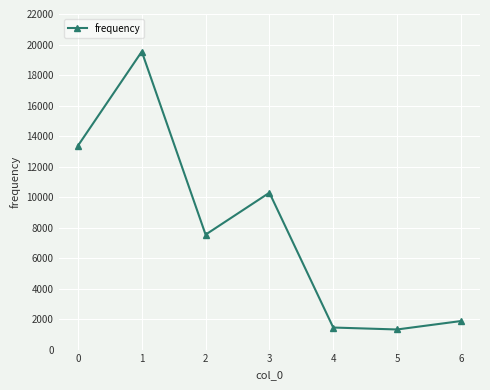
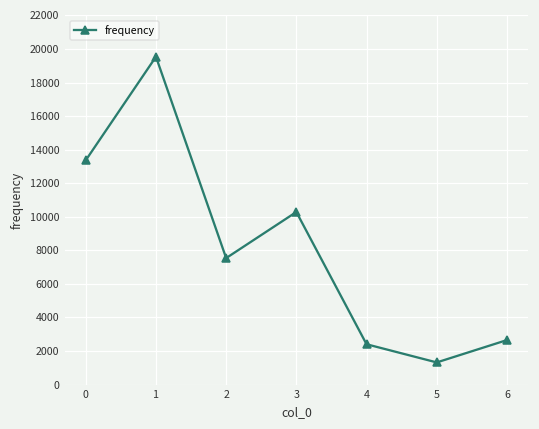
4: 1400 -> 2400
6: 1900 -> 2700
